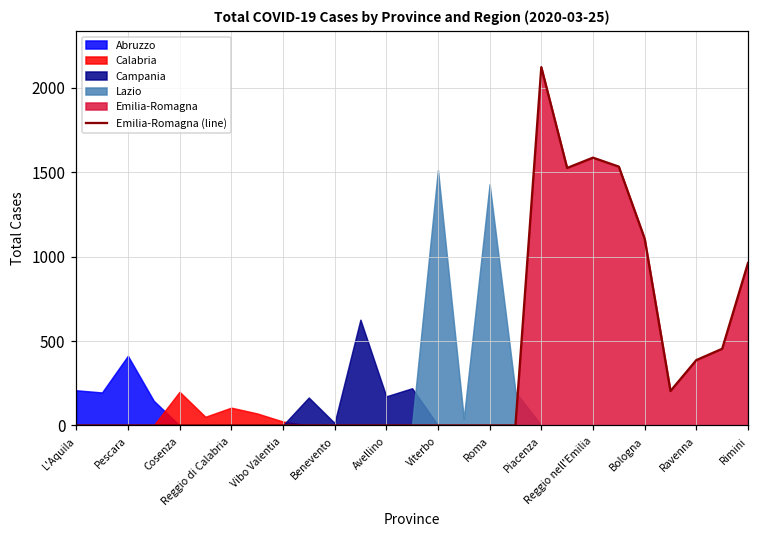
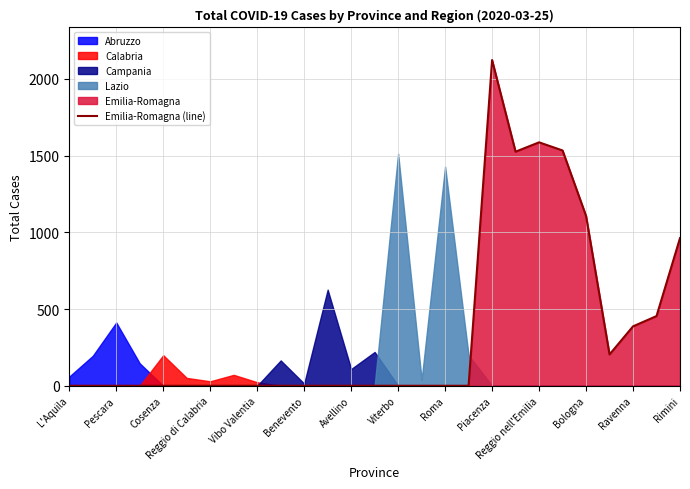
Abruzzo, L'Aquila: 210 -> 60
Calabria, Reggio di Calabria: 110 -> 30
Campania, Avellino: 170 -> 110
